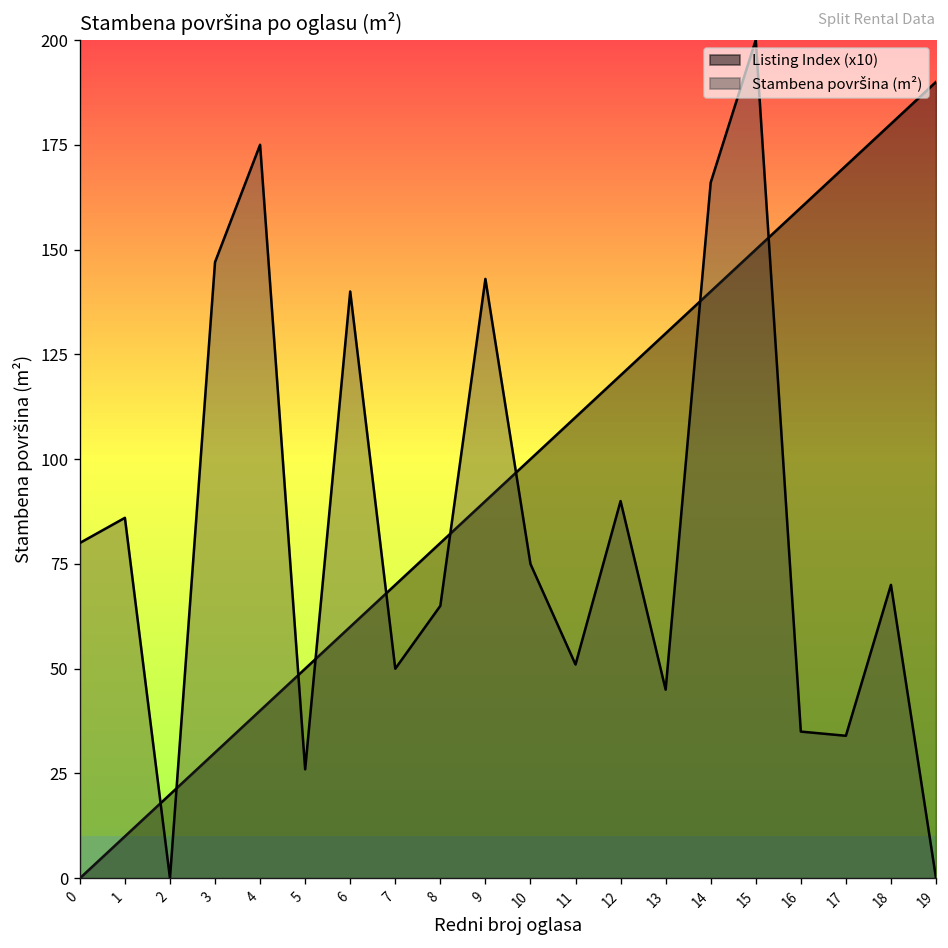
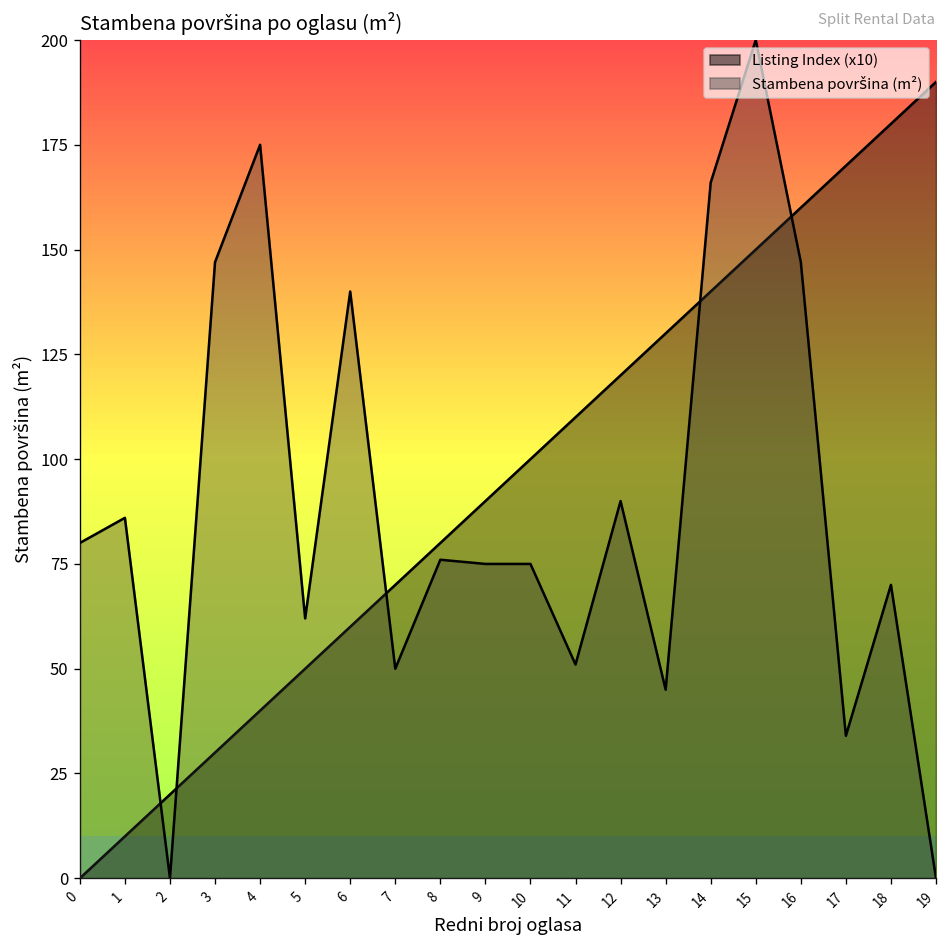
Stambena površina (m²), 5: 26 -> 62
Stambena površina (m²), 8: 65 -> 76
Stambena površina (m²), 9: 143 -> 75
Stambena površina (m²), 16: 35 -> 147
